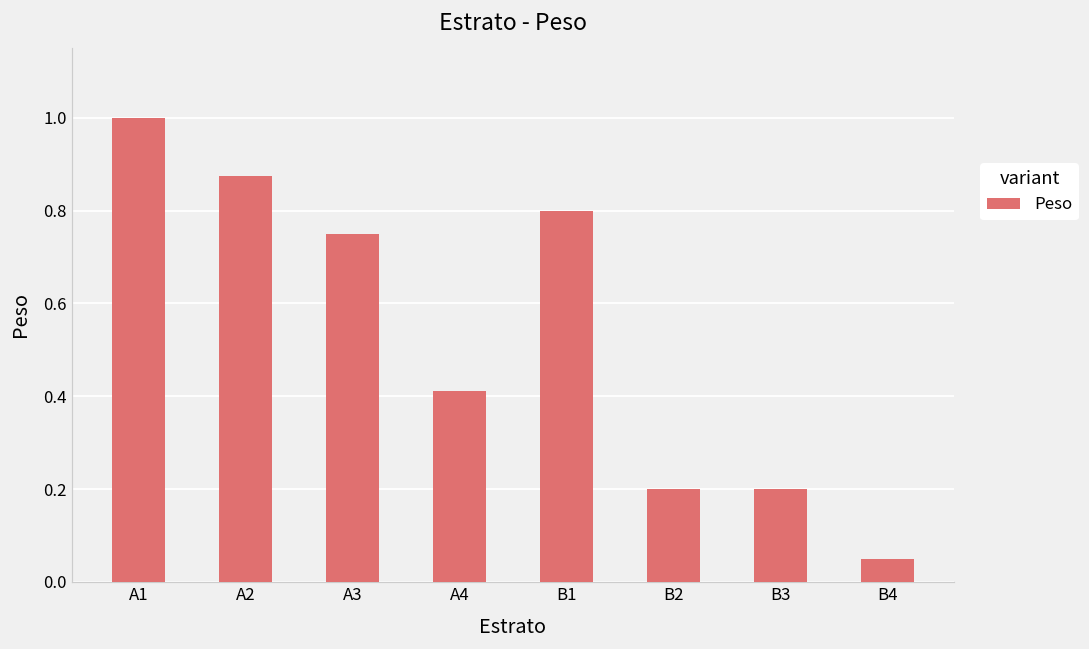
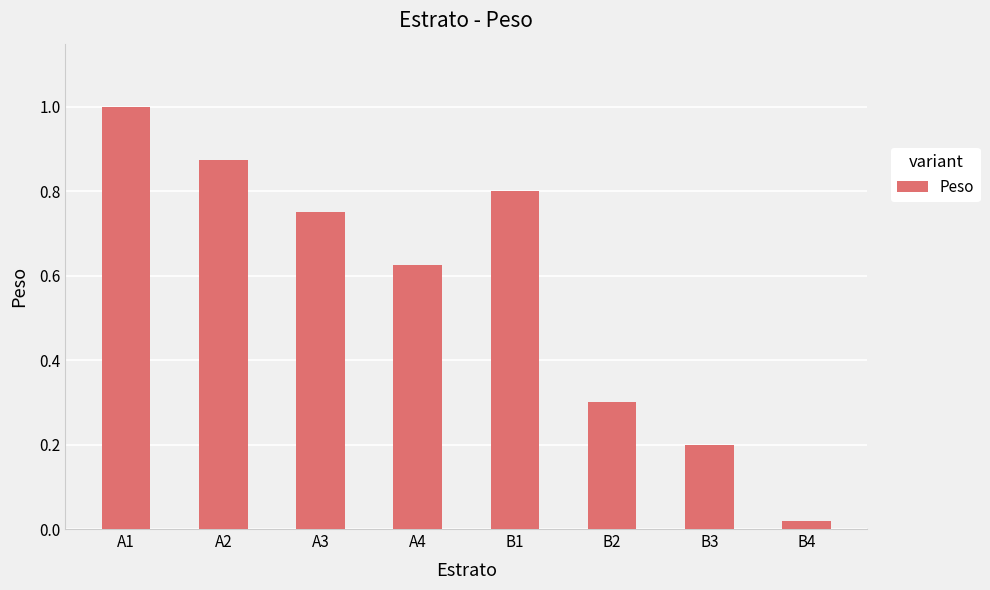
A4: 0.41 -> 0.63
B2: 0.2 -> 0.3
B4: 0.05 -> 0.02
